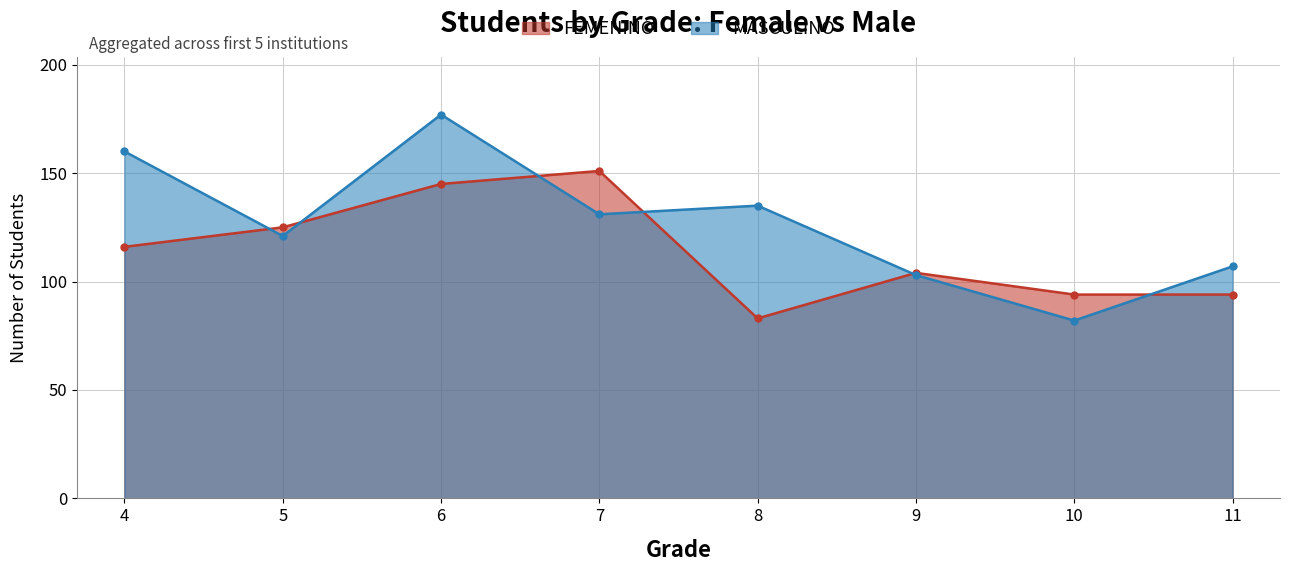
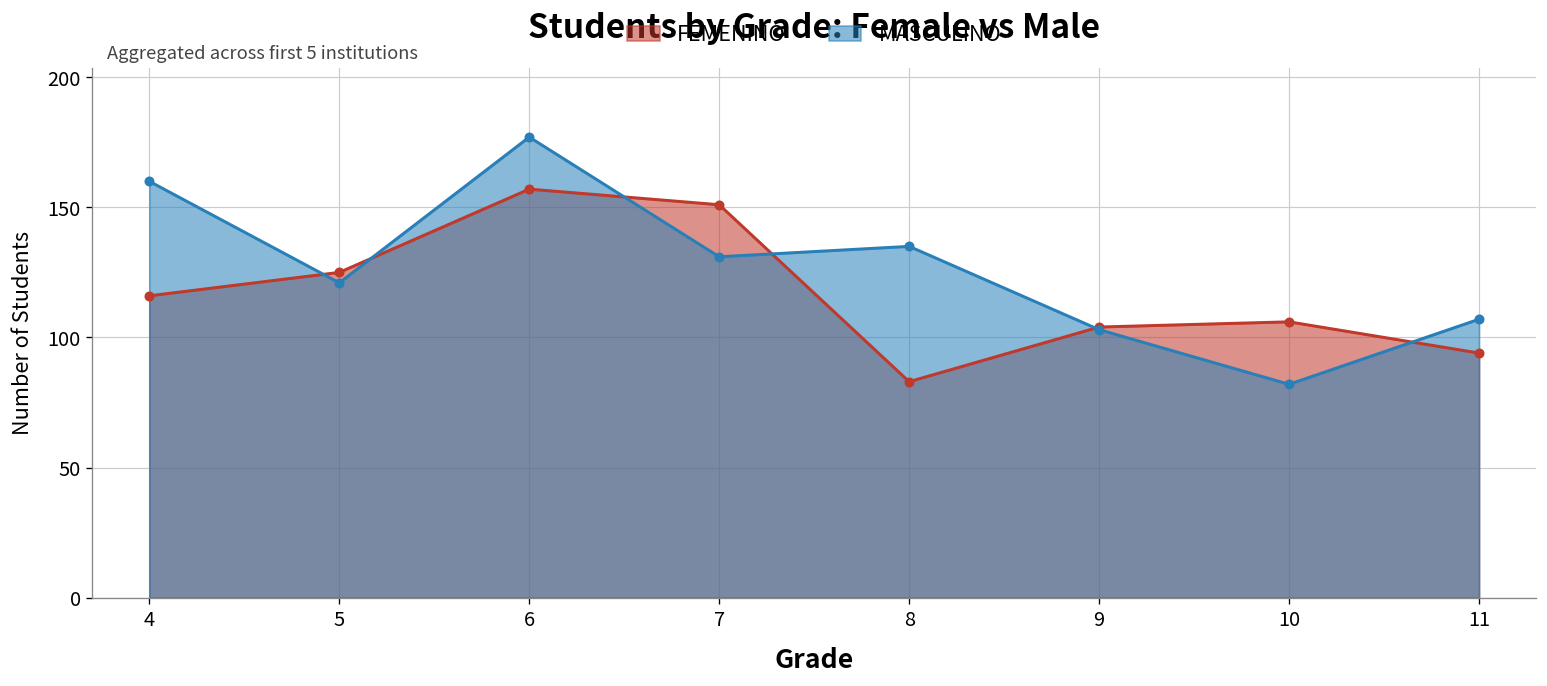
FEMENINO, 6: 145 -> 157
FEMENINO, 10: 94 -> 106
